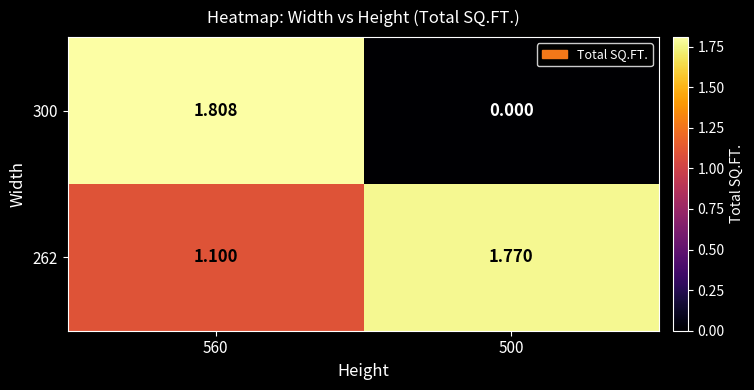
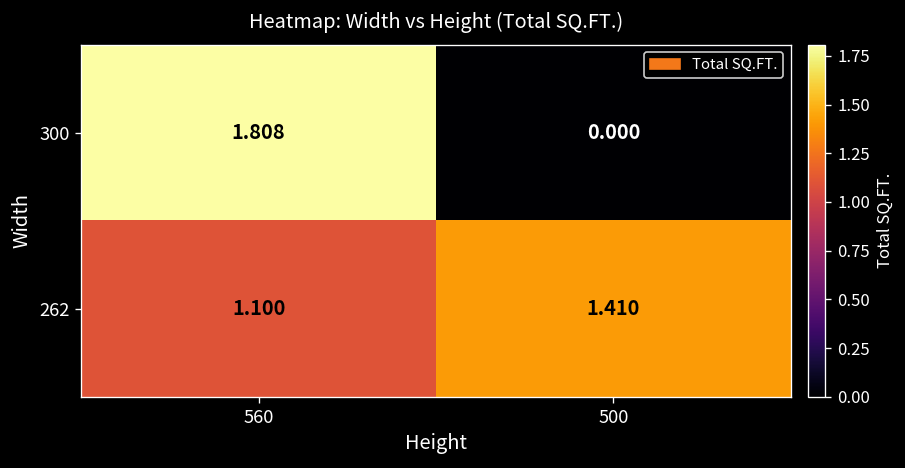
262, 500: 1.770 -> 1.410
